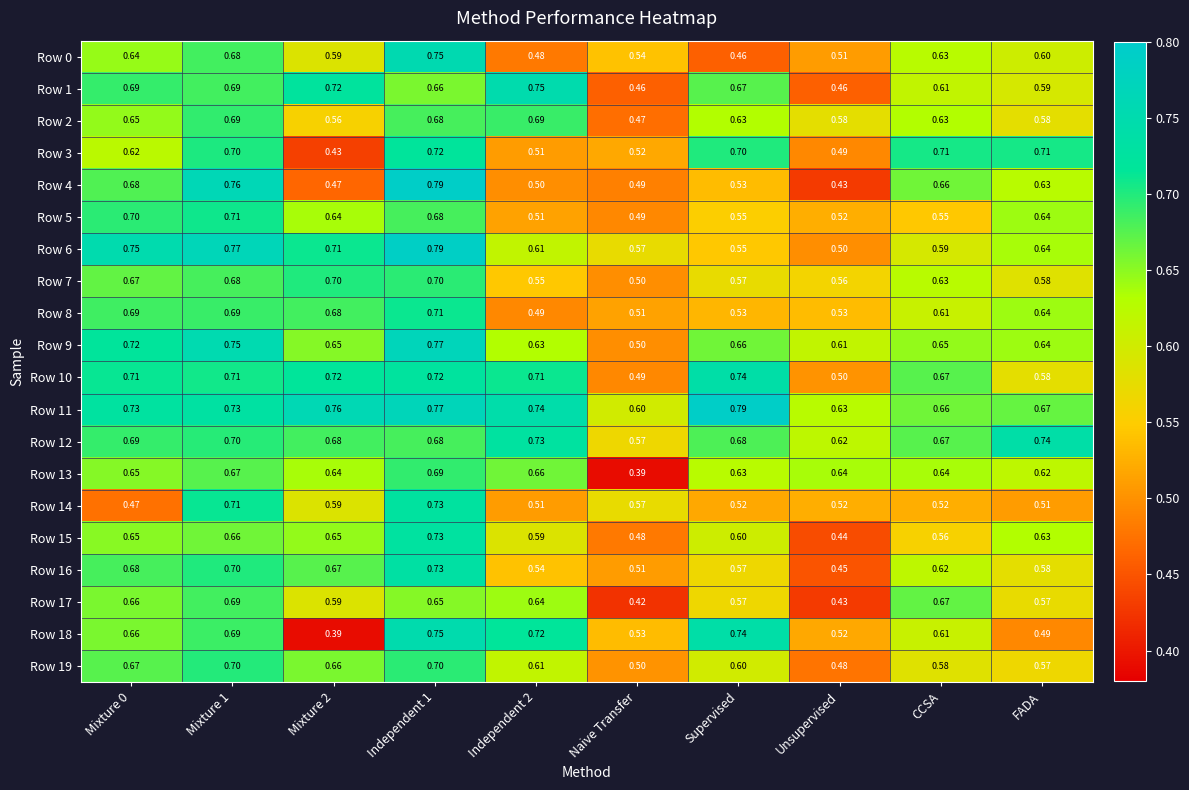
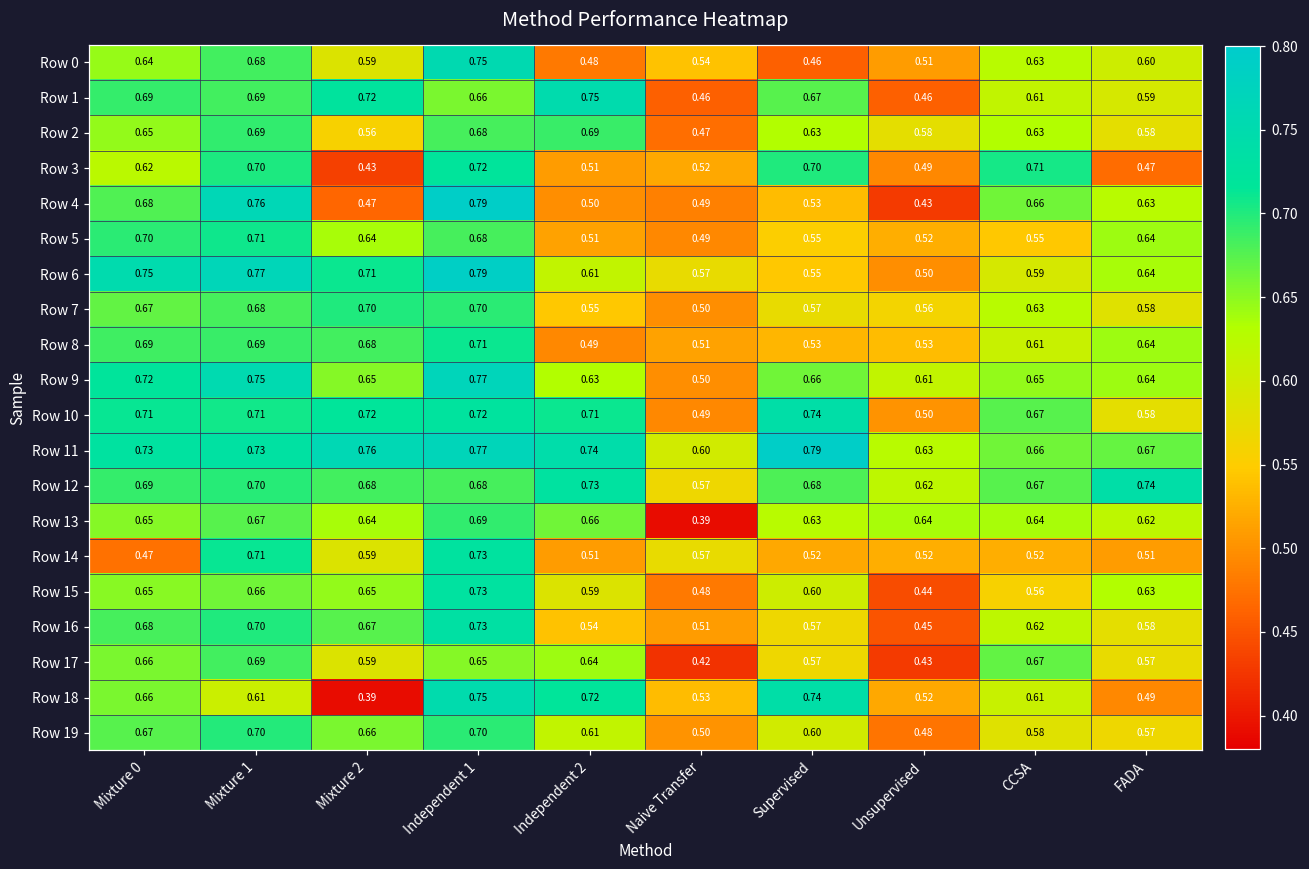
Row 3, FADA: 0.71 -> 0.47
Row 18, Mixture 1: 0.69 -> 0.61
